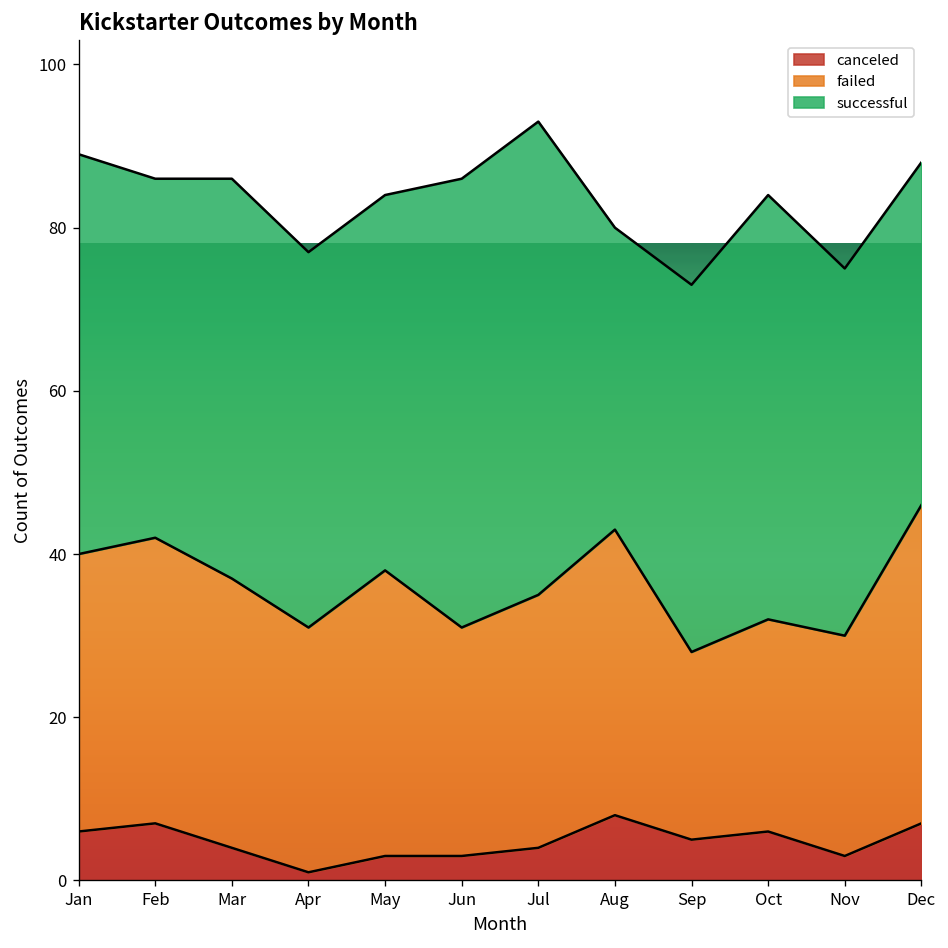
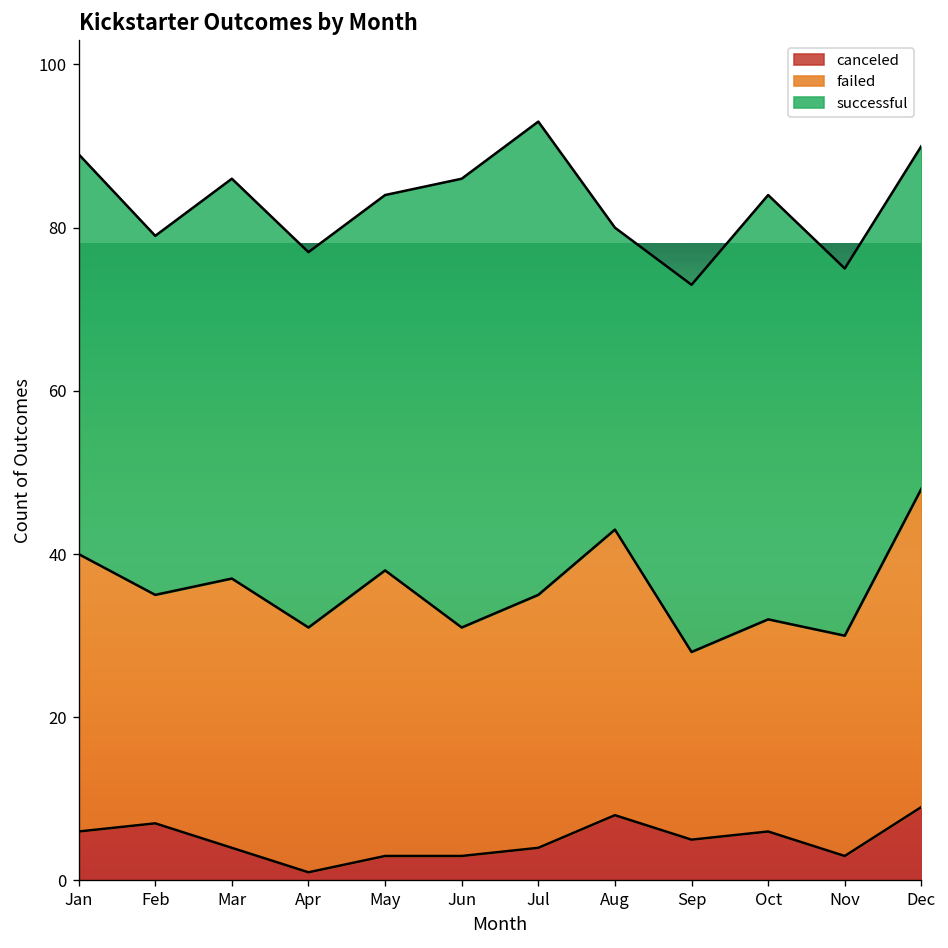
failed, Feb: 35 -> 28
canceled, Dec: 7 -> 9
